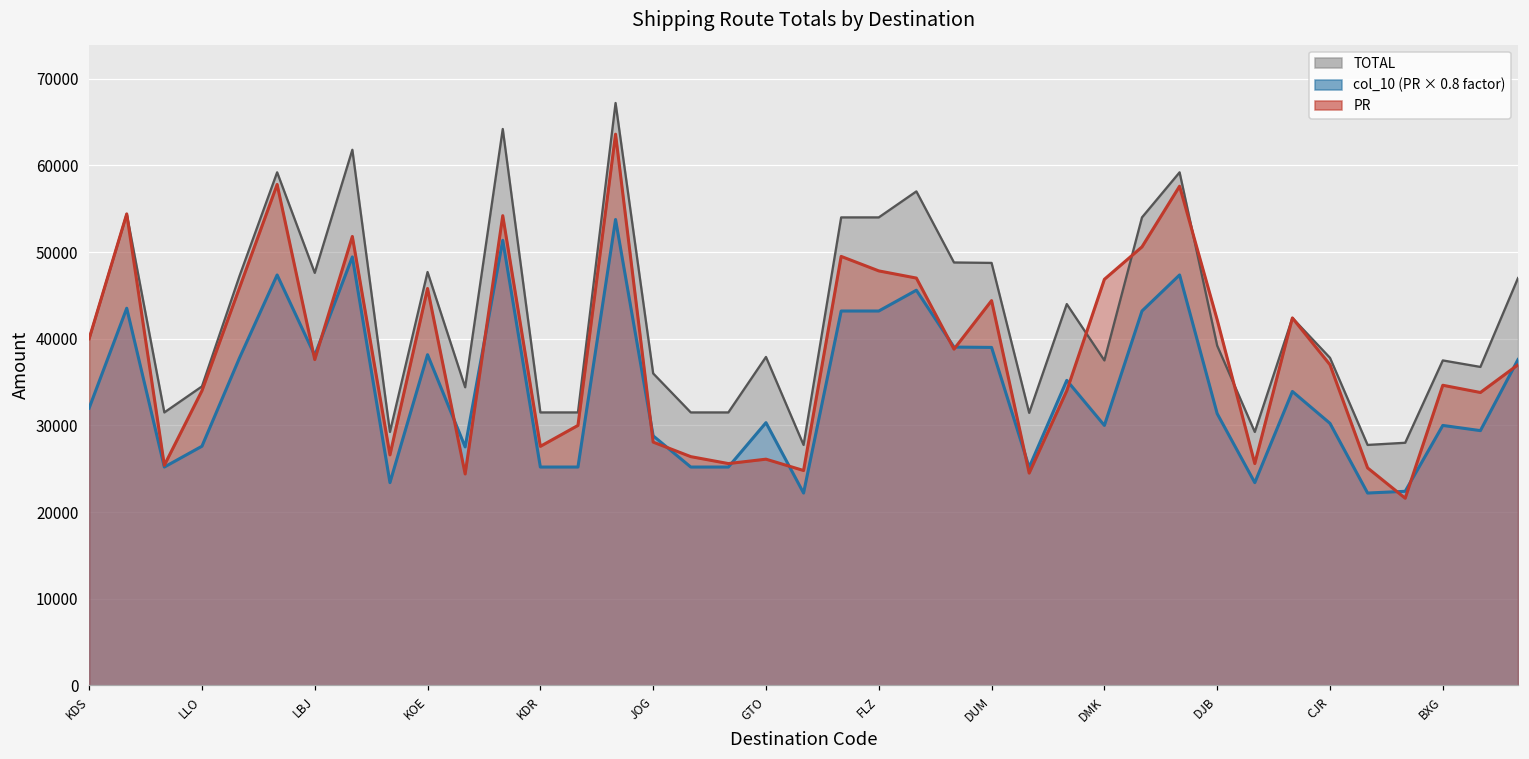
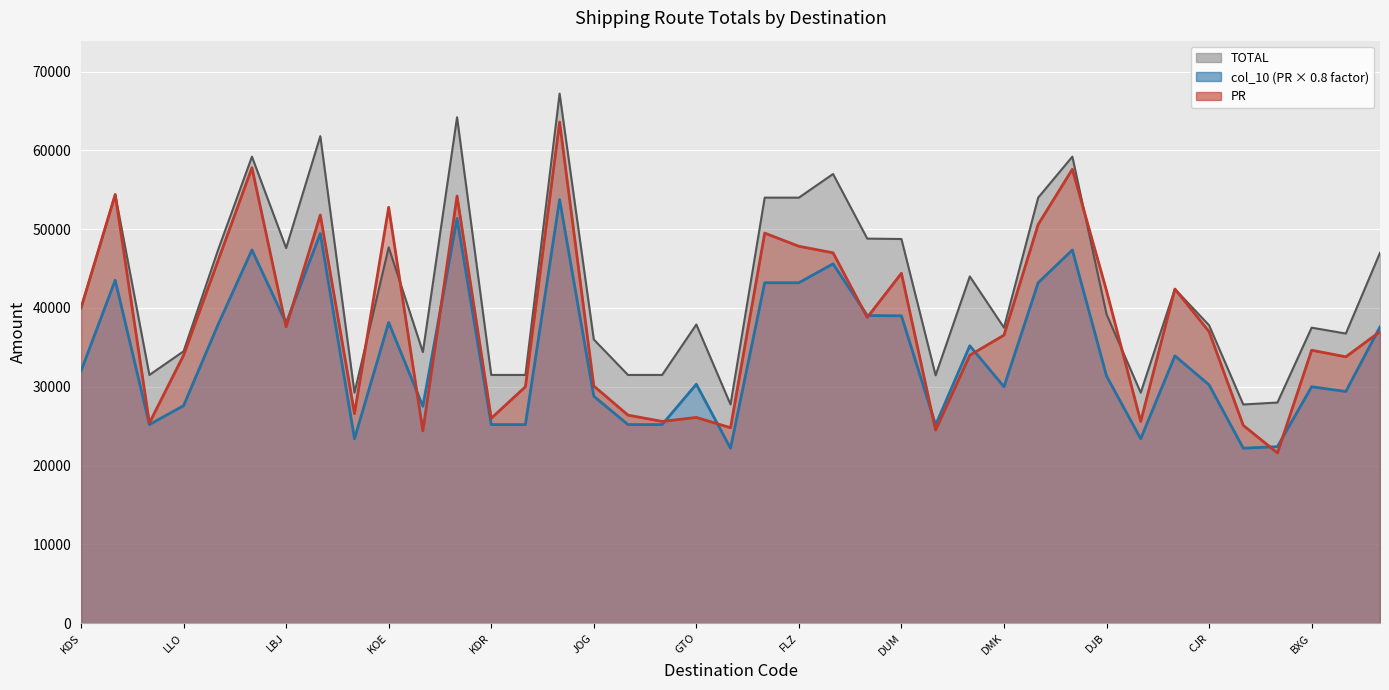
PR, KOE: 46000 -> 53000
PR, KDR: 28000 -> 26000
PR, JOG: 28000 -> 30000
PR, DMK: 47000 -> 37000
